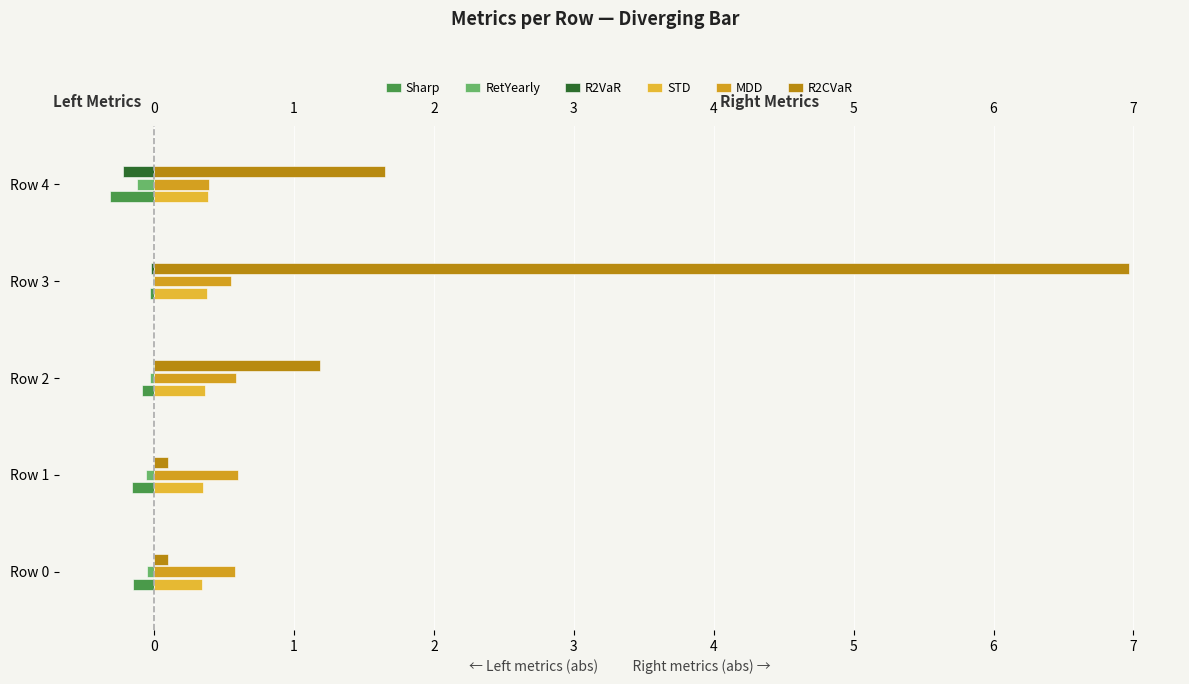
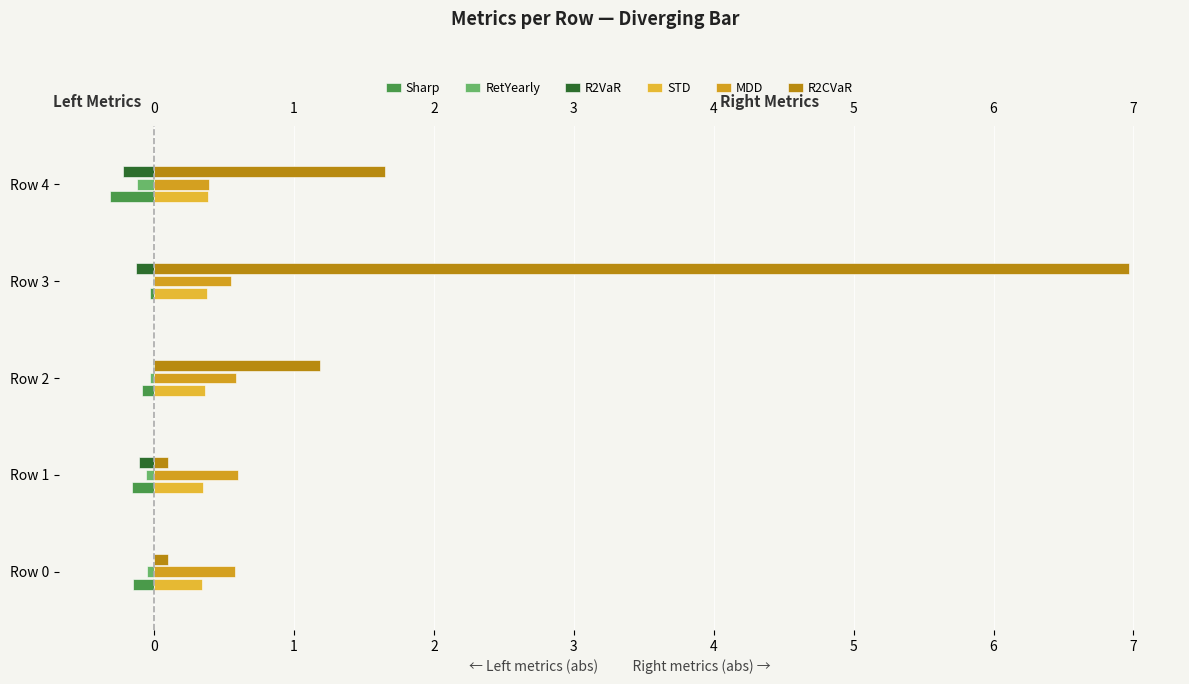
R2VaR, Row 3: -0.02 -> -0.13
R2VaR, Row 1: 0.00 -> -0.11
